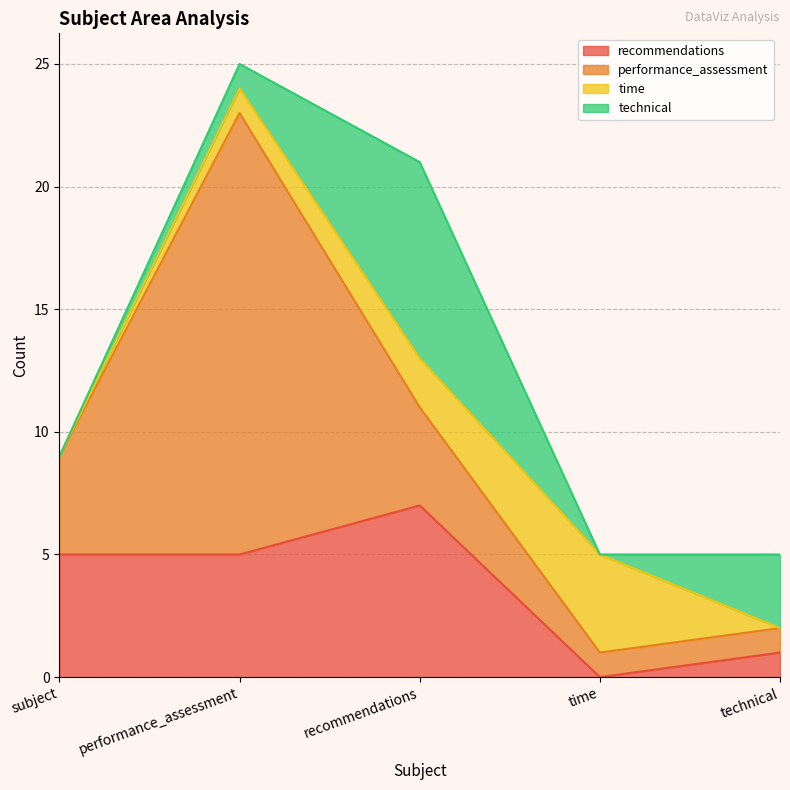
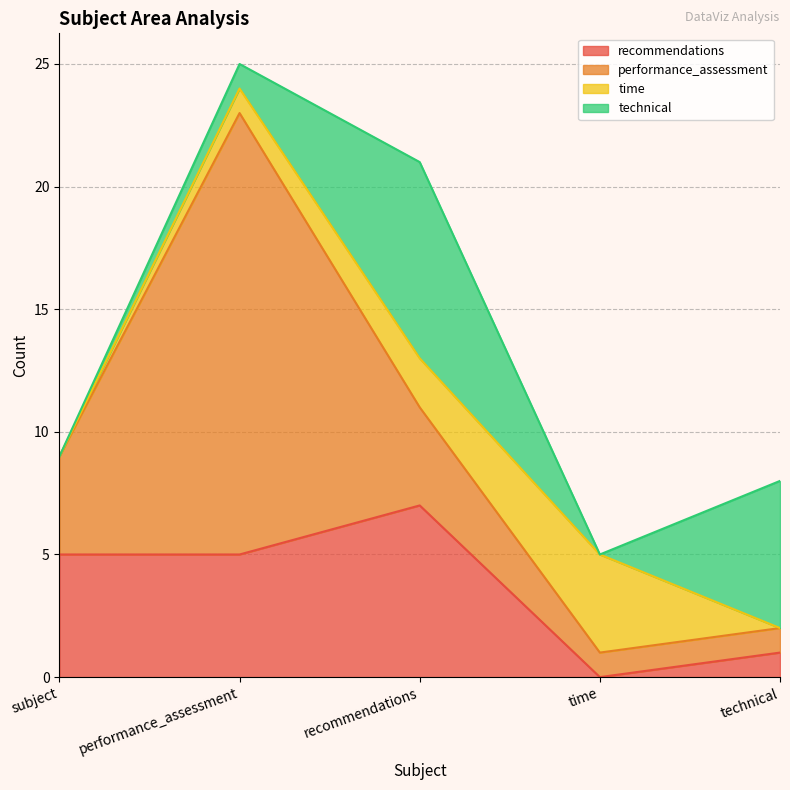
technical, technical: 3 -> 6
